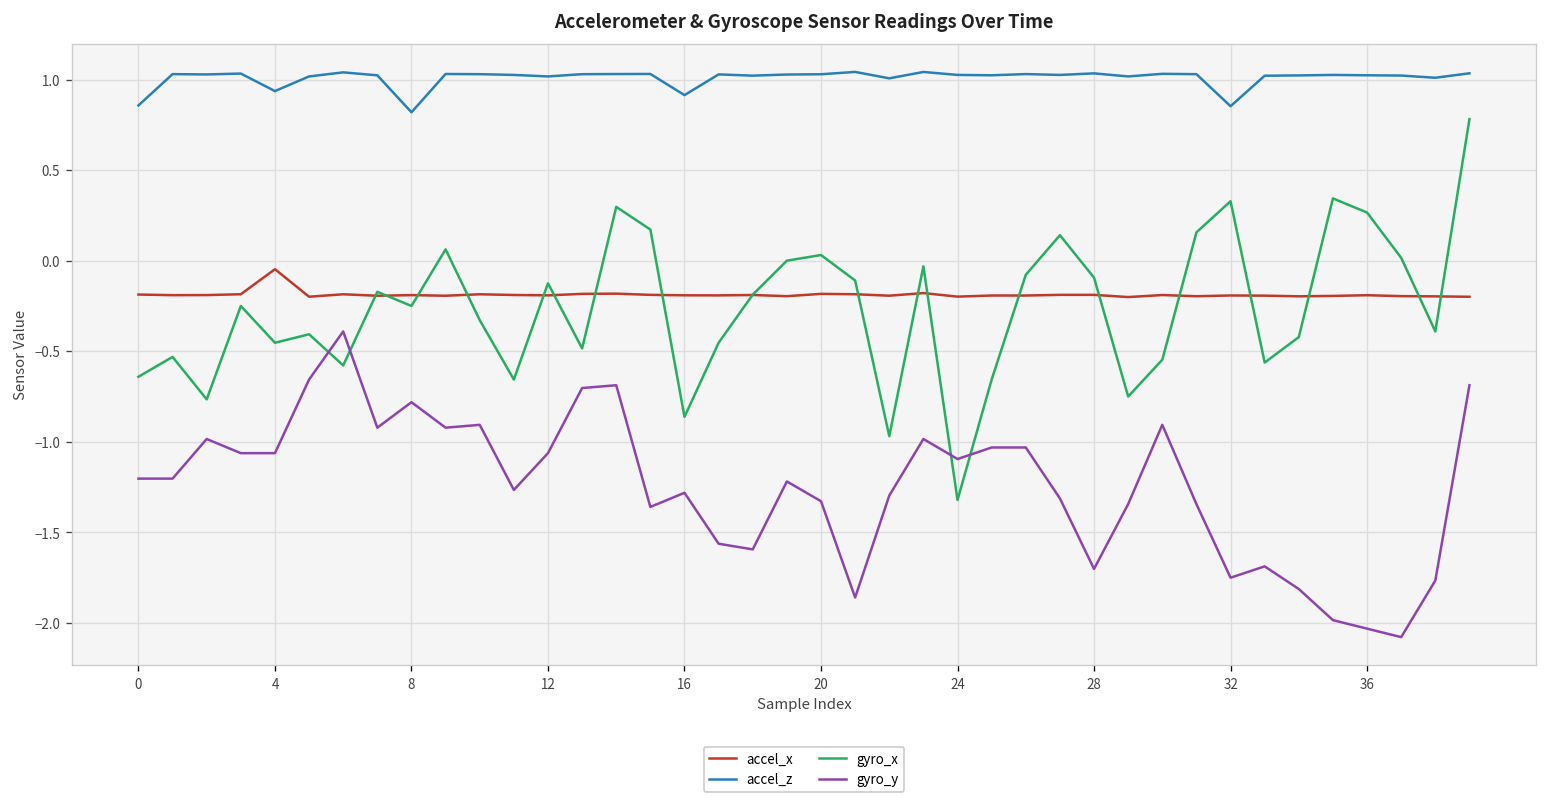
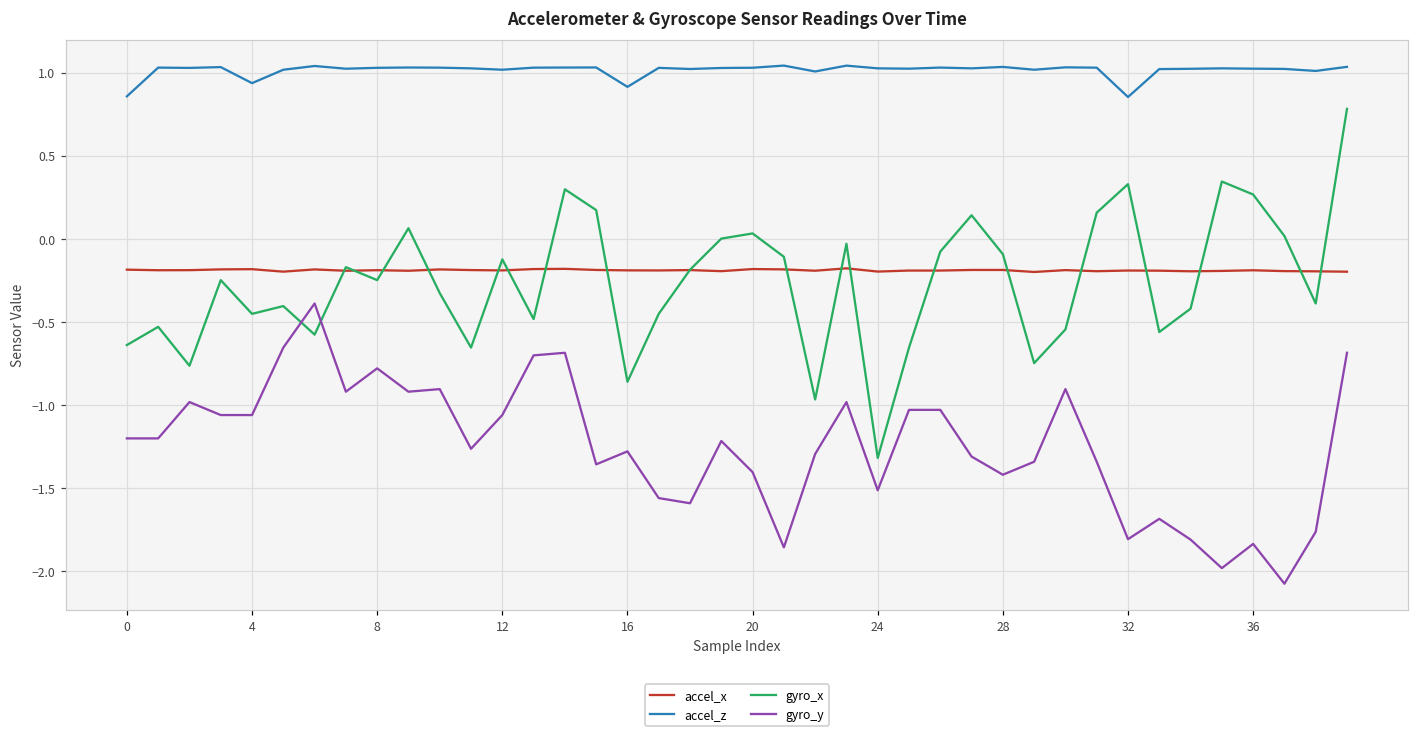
accel_x, 4: -0.05 -> -0.18
accel_z, 8: 0.82 -> 1.03
gyro_y, 20: -1.33 -> -1.41
gyro_y, 24: -1.10 -> -1.52
gyro_y, 28: -1.70 -> -1.42
gyro_y, 32: -1.75 -> -1.81
gyro_y, 36: -2.03 -> -1.84
